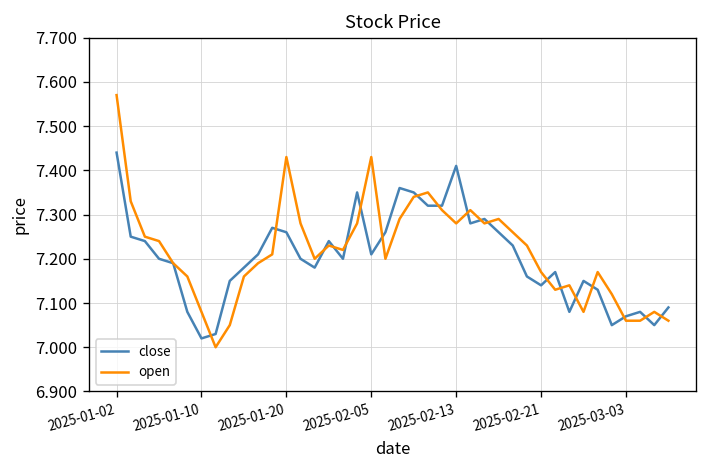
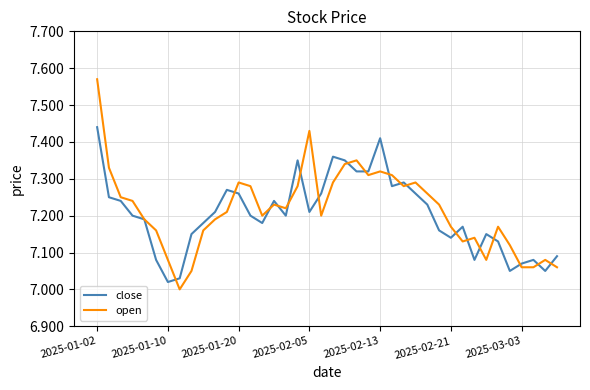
open, 2025-01-20: 7.43 -> 7.29
open, 2025-02-13: 7.28 -> 7.32
